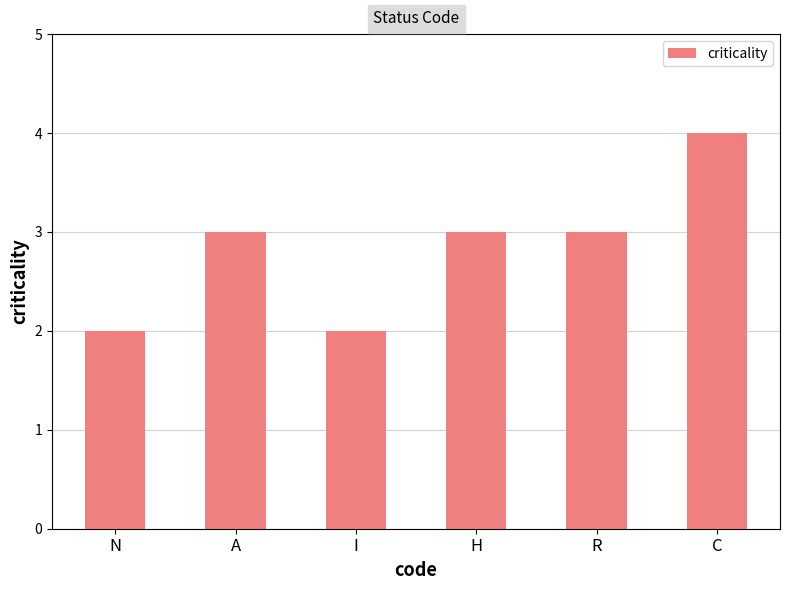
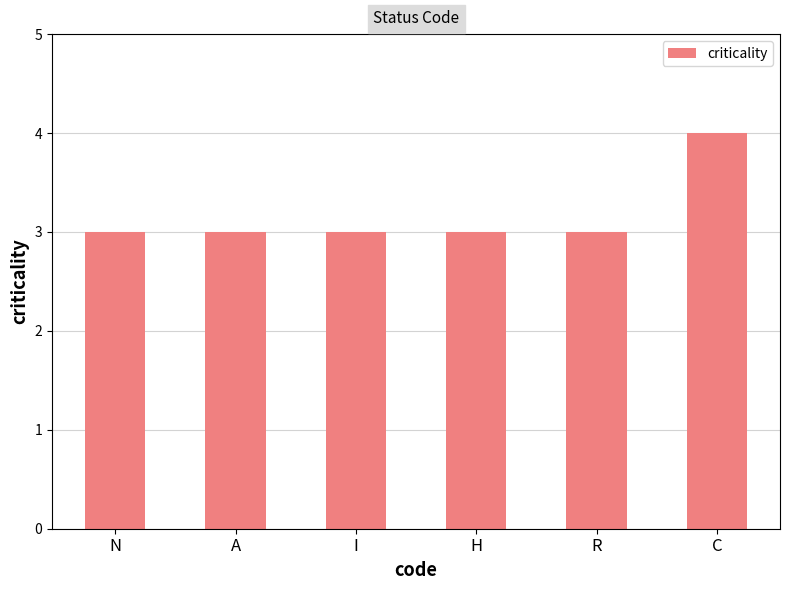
N: 2 -> 3
I: 2 -> 3
